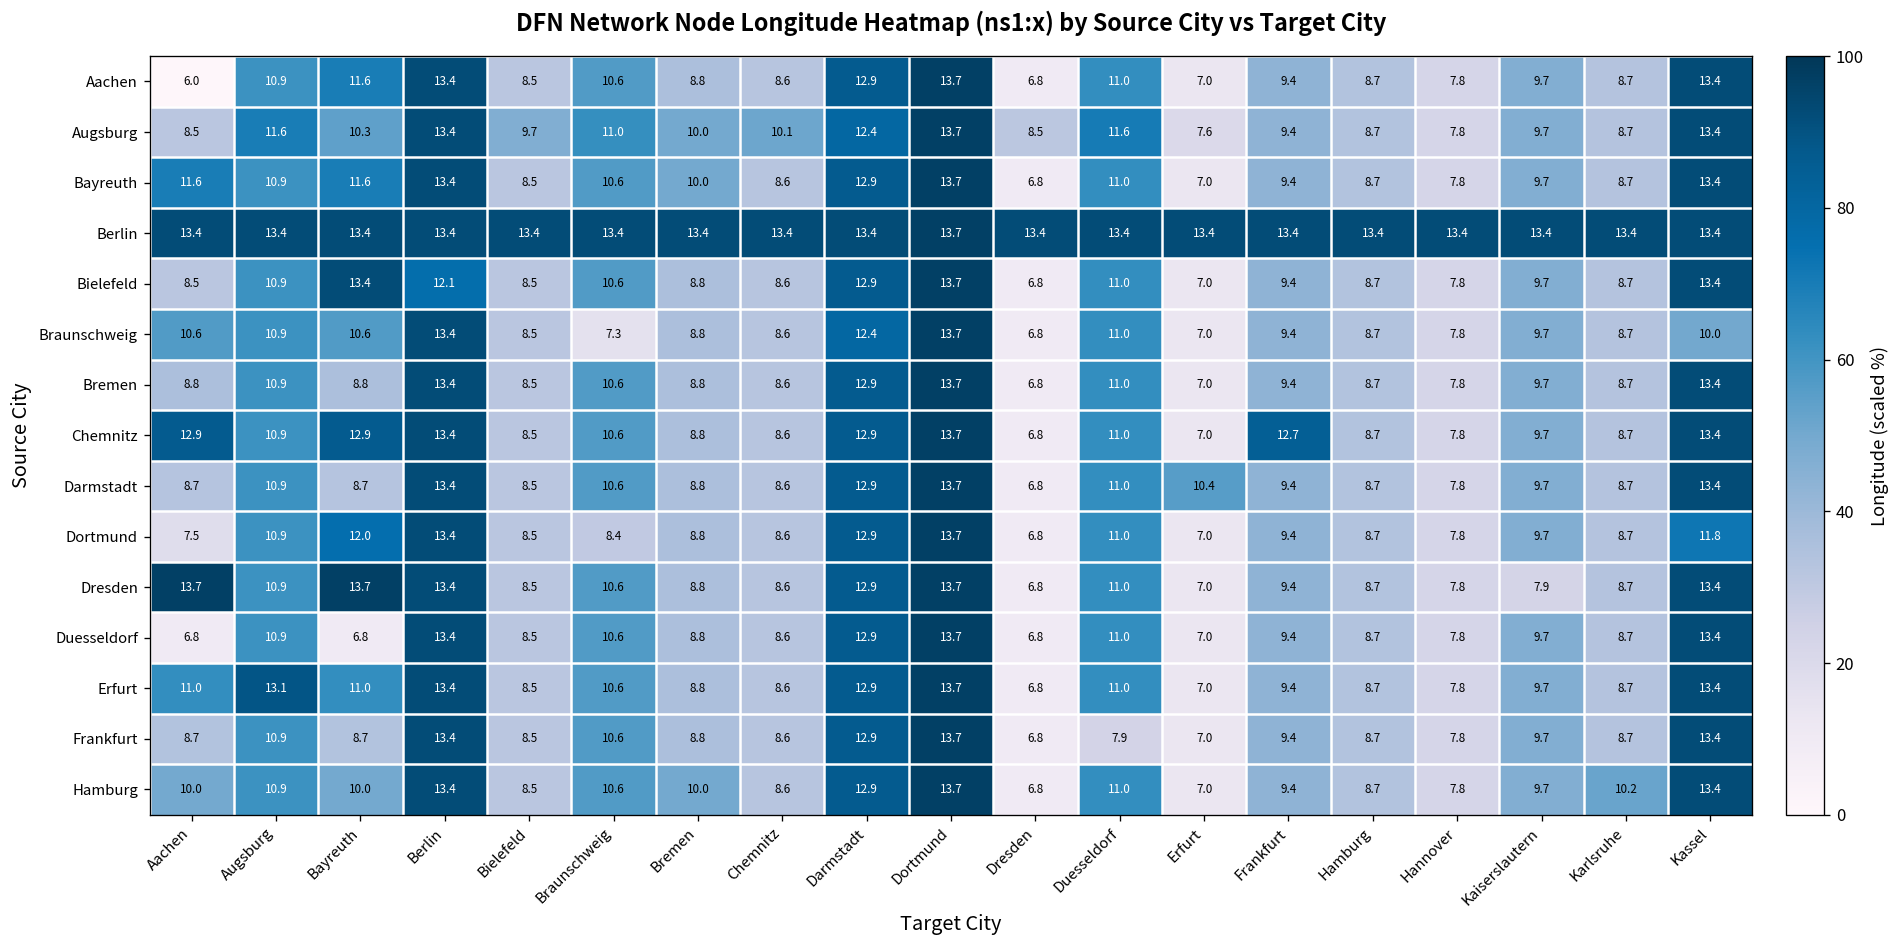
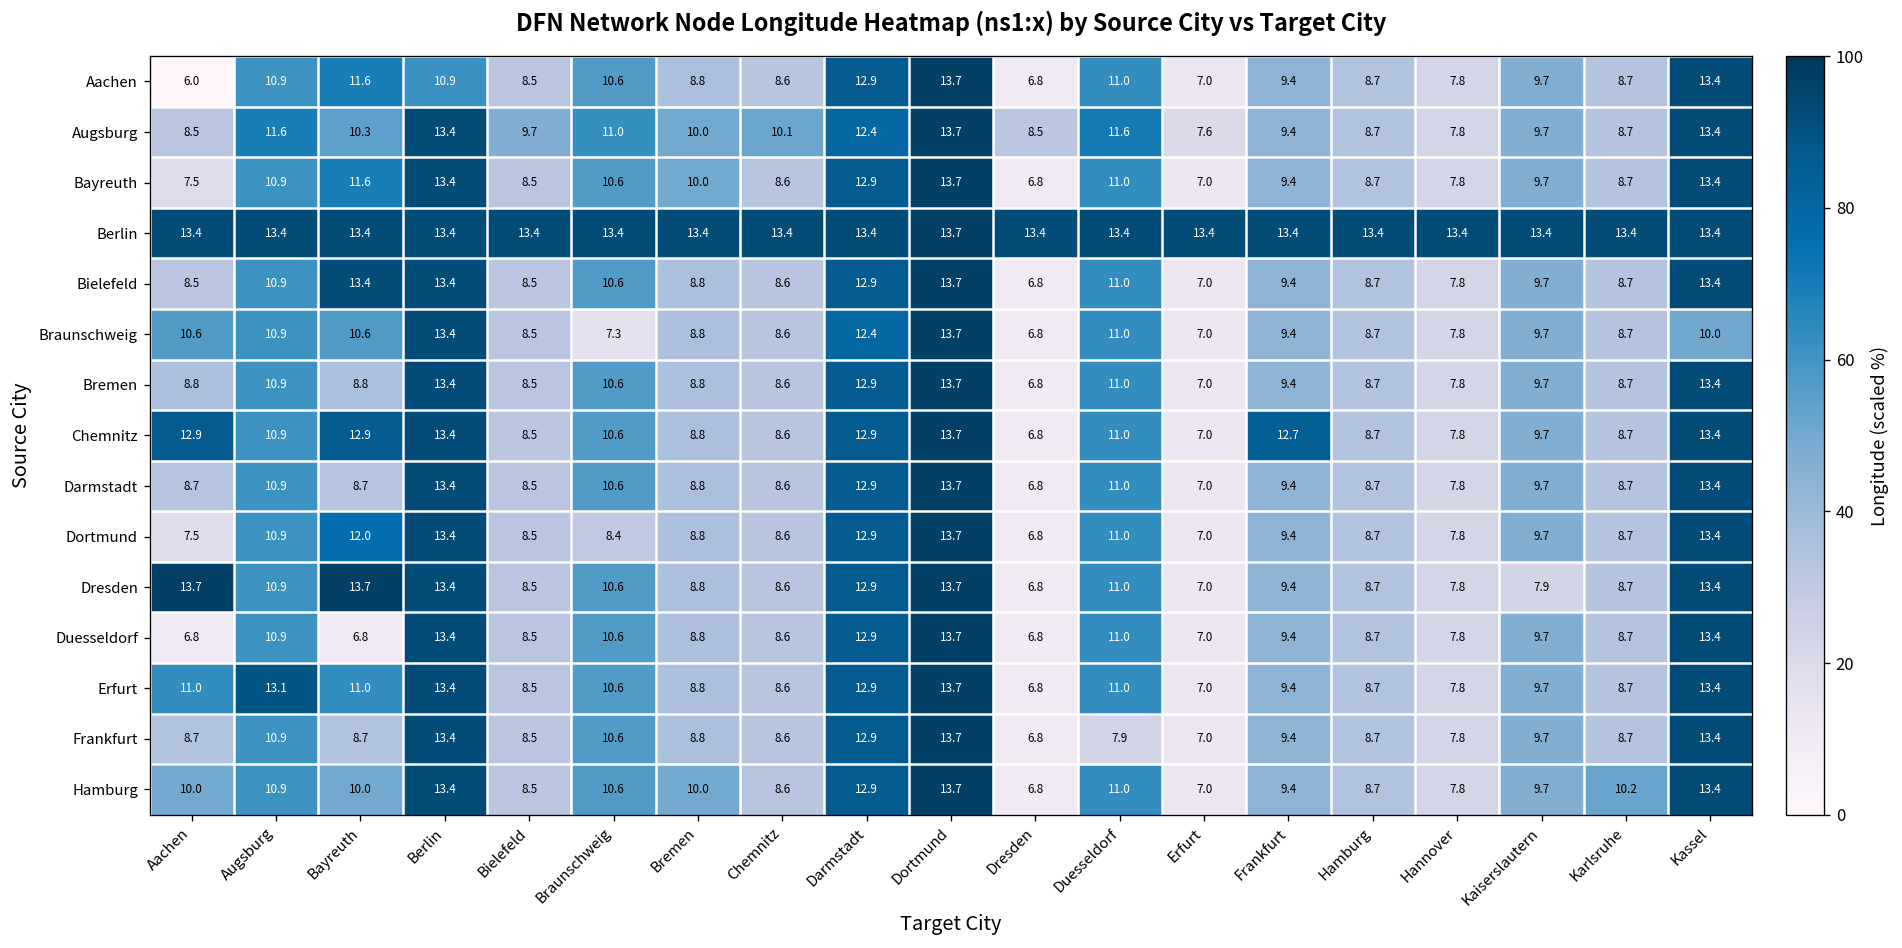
Aachen, Berlin: 13.4 -> 10.9
Bayreuth, Aachen: 11.6 -> 7.5
Bielefeld, Berlin: 12.1 -> 13.4
Darmstadt, Erfurt: 10.4 -> 7.0
Dortmund, Kassel: 11.8 -> 13.4
